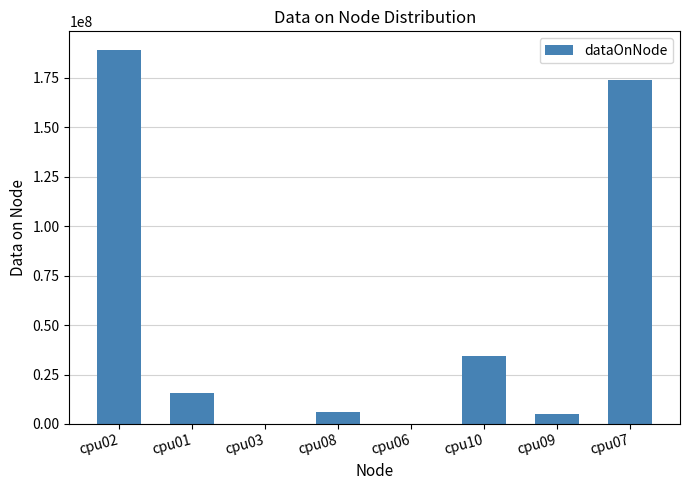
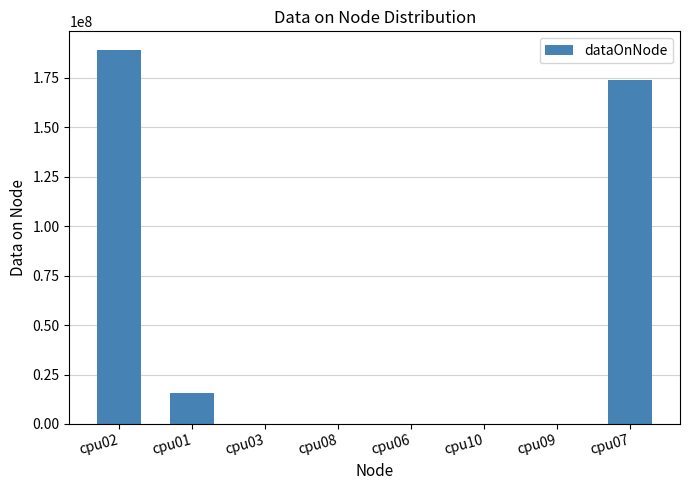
cpu08: 6000000 -> 0
cpu10: 34000000 -> 0
cpu09: 5000000 -> 0
